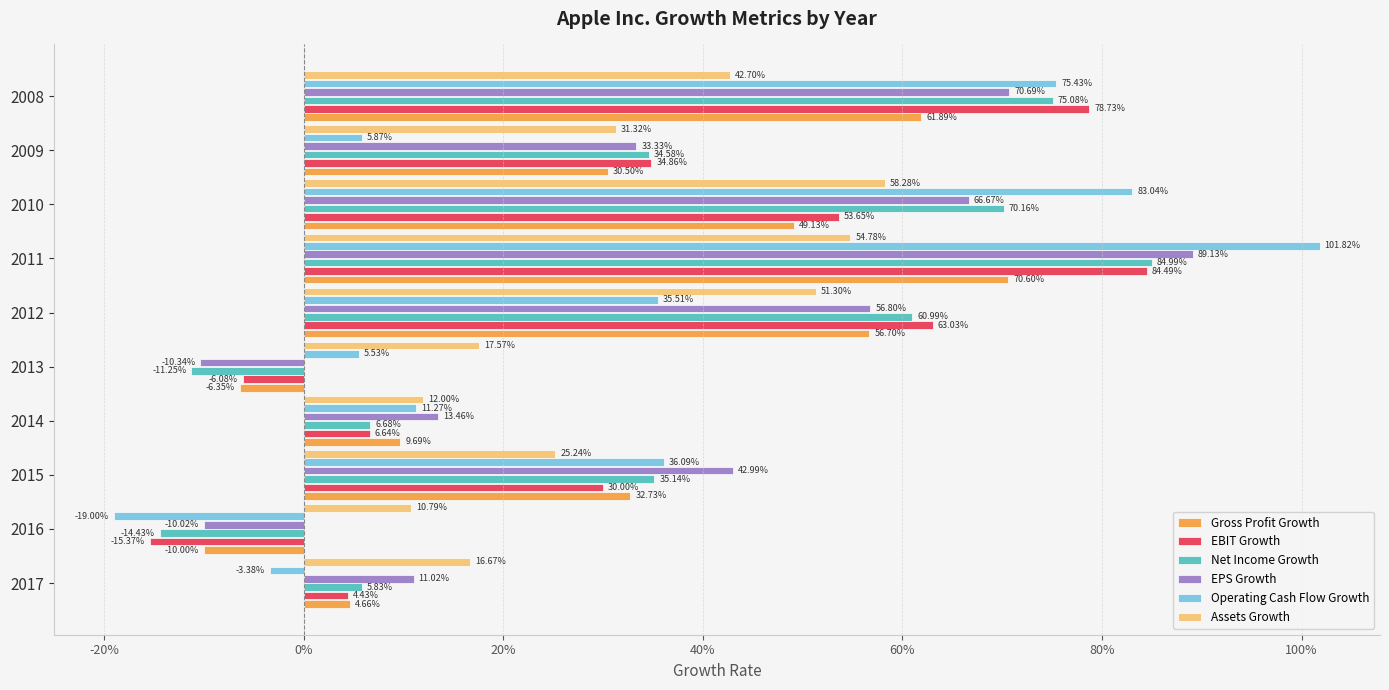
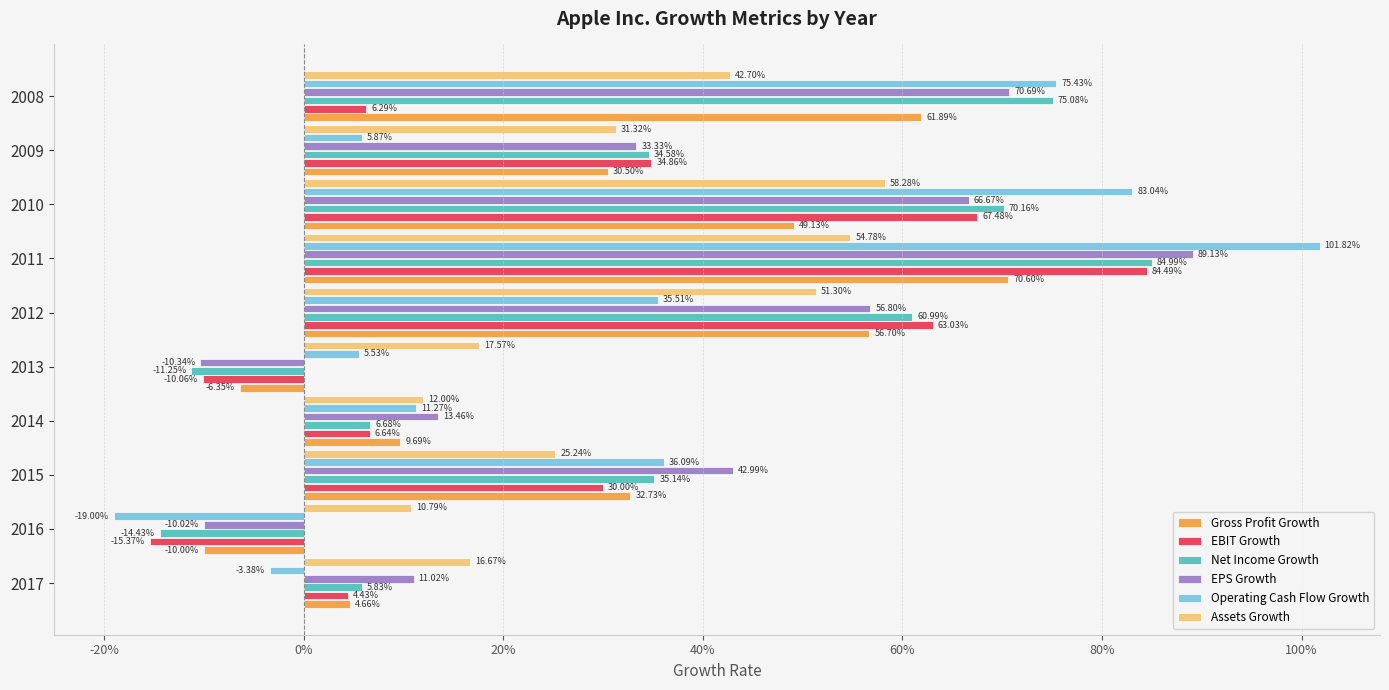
EBIT Growth, 2008: 78.73% -> 6.29%
EBIT Growth, 2010: 53.65% -> 67.48%
EBIT Growth, 2013: -6.08% -> -10.06%
